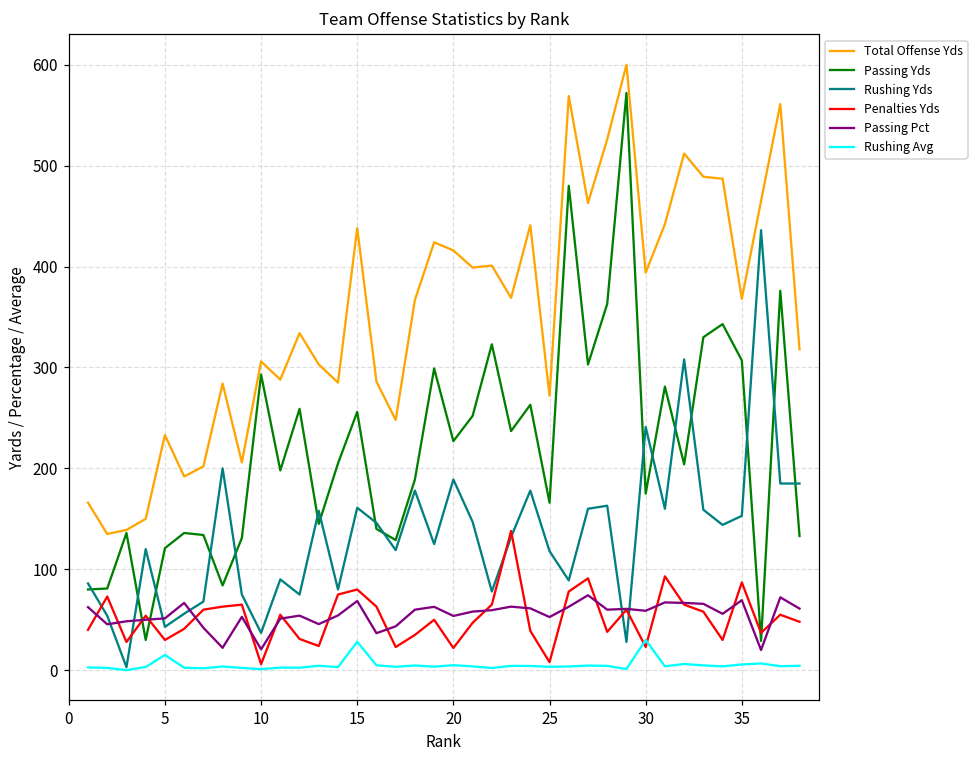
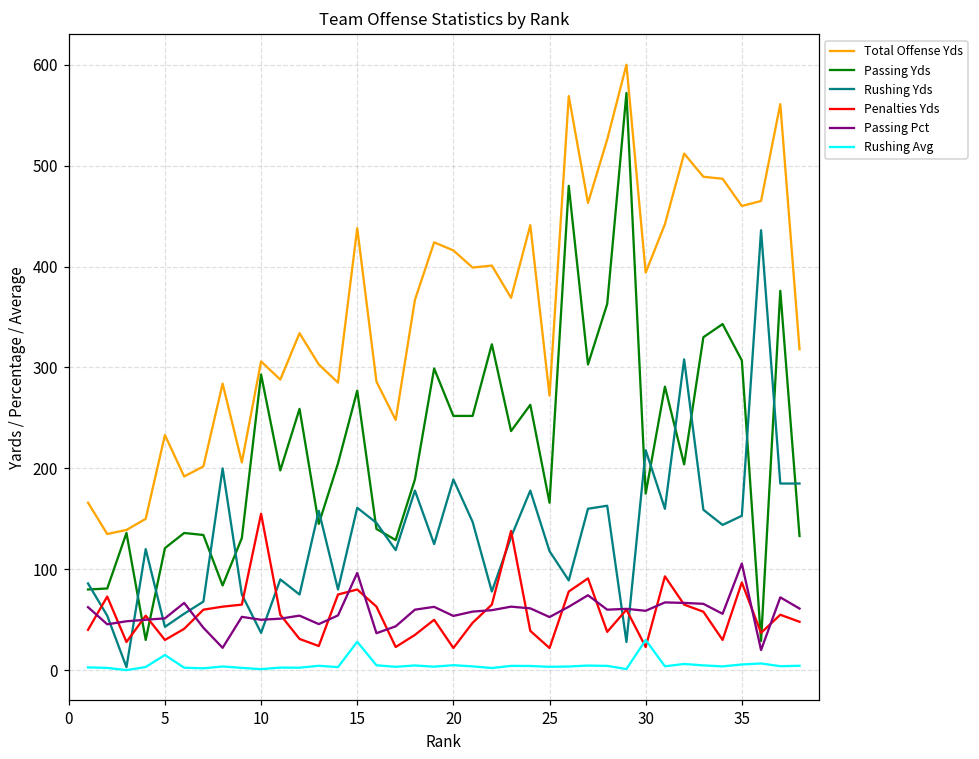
Penalties Yds, 10: 10 -> 160
Passing Pct, 10: 20 -> 50
Passing Yds, 15: 260 -> 280
Passing Pct, 15: 70 -> 100
Passing Yds, 20: 230 -> 250
Penalties Yds, 25: 10 -> 20
Rushing Yds, 30: 240 -> 220
Total Offense Yds, 35: 370 -> 460
Passing Pct, 35: 70 -> 110
